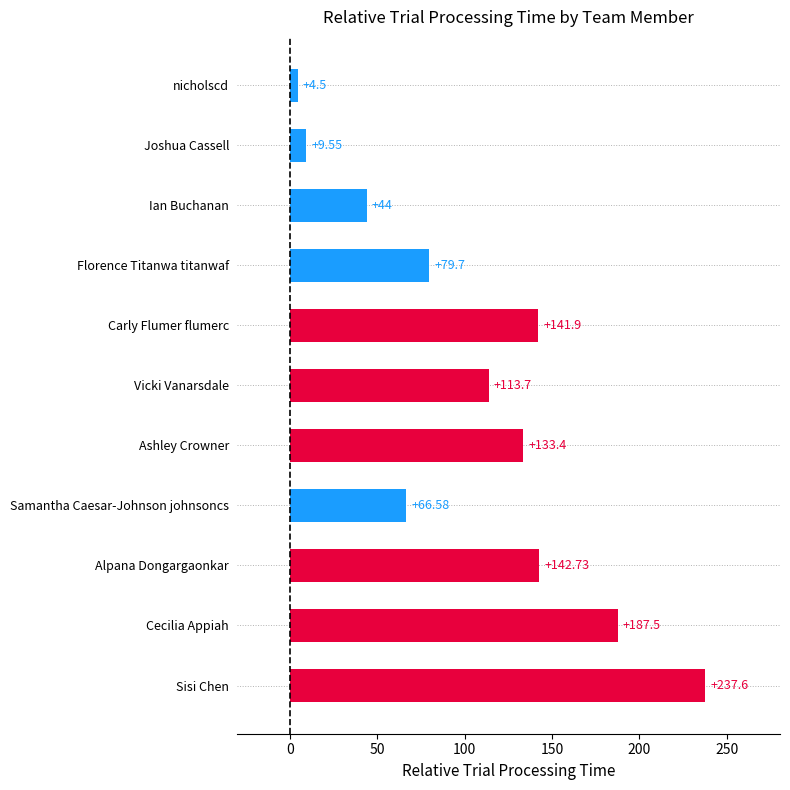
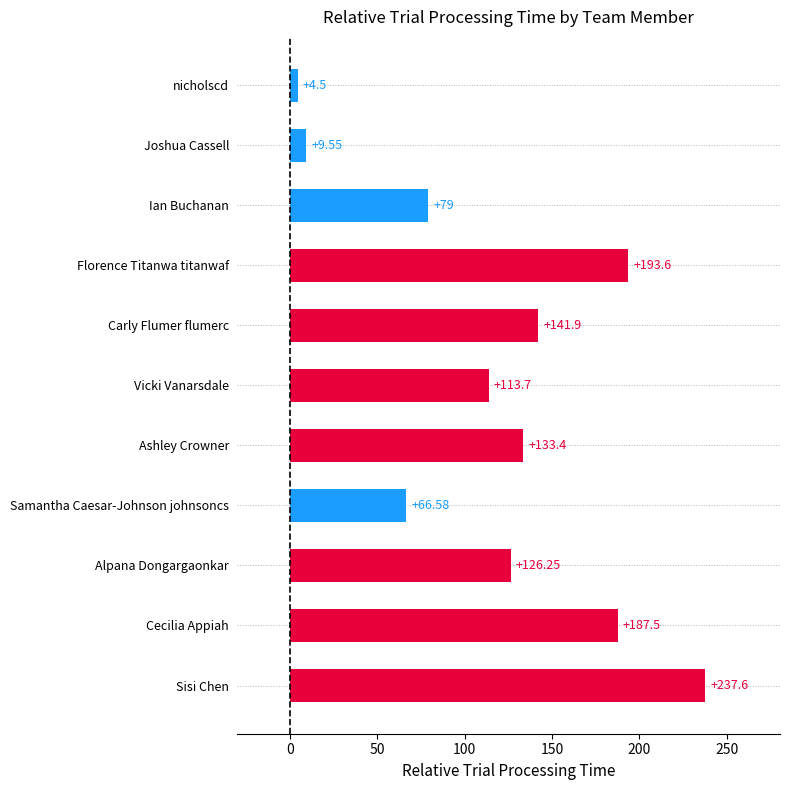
Ian Buchanan: +44 -> +79
Florence Titanwa titanwaf: +79.7 -> +193.6
Alpana Dongargaonkar: +142.73 -> +126.25
